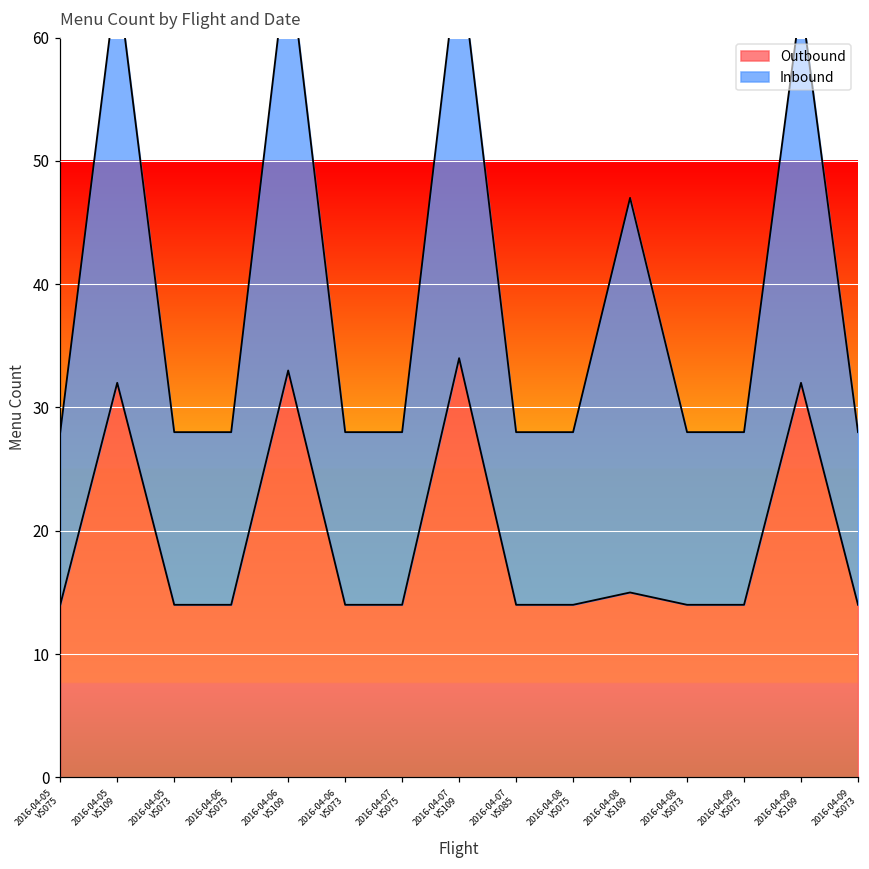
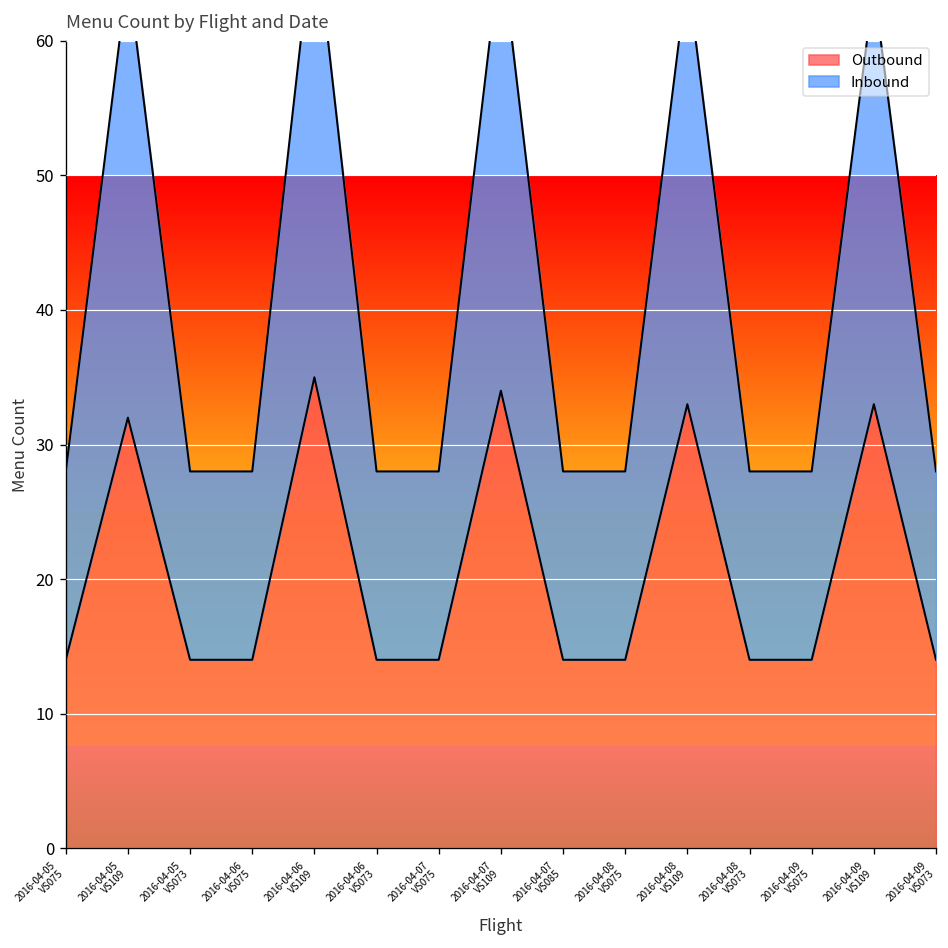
Outbound, 2016-04-06 VS109: 33 -> 35
Outbound, 2016-04-08 VS109: 15 -> 33
Outbound, 2016-04-09 VS109: 32 -> 33
